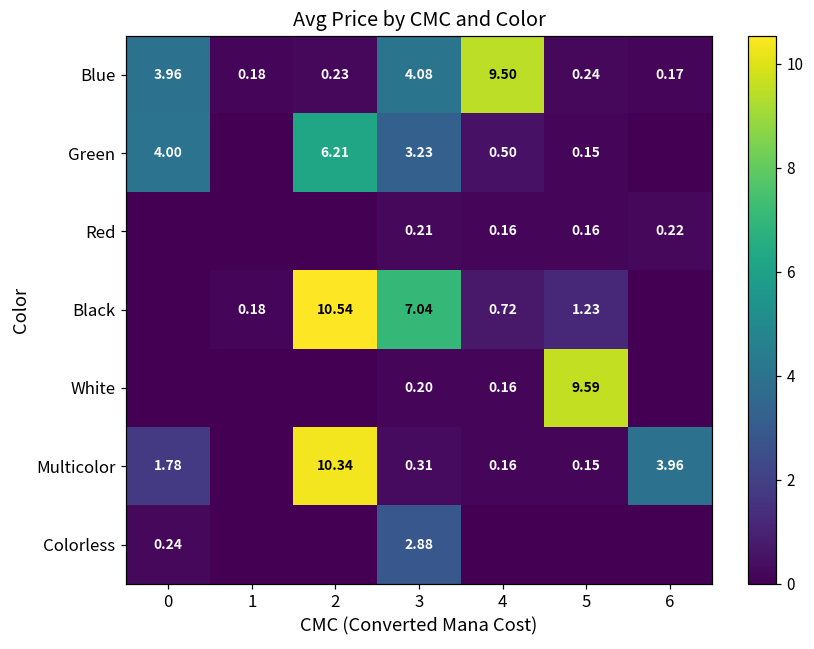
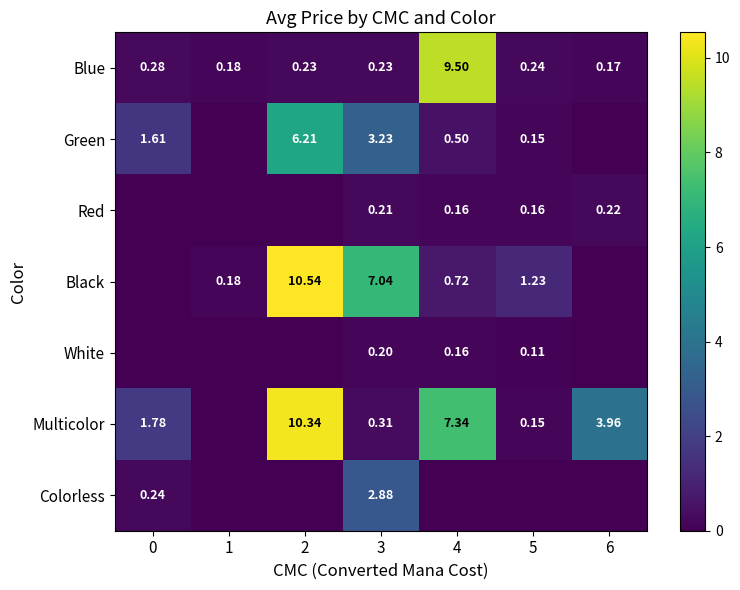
Blue, 0: 3.96 -> 0.28
Blue, 3: 4.08 -> 0.23
Green, 0: 4.00 -> 1.61
White, 5: 9.59 -> 0.11
Multicolor, 4: 0.16 -> 7.34
